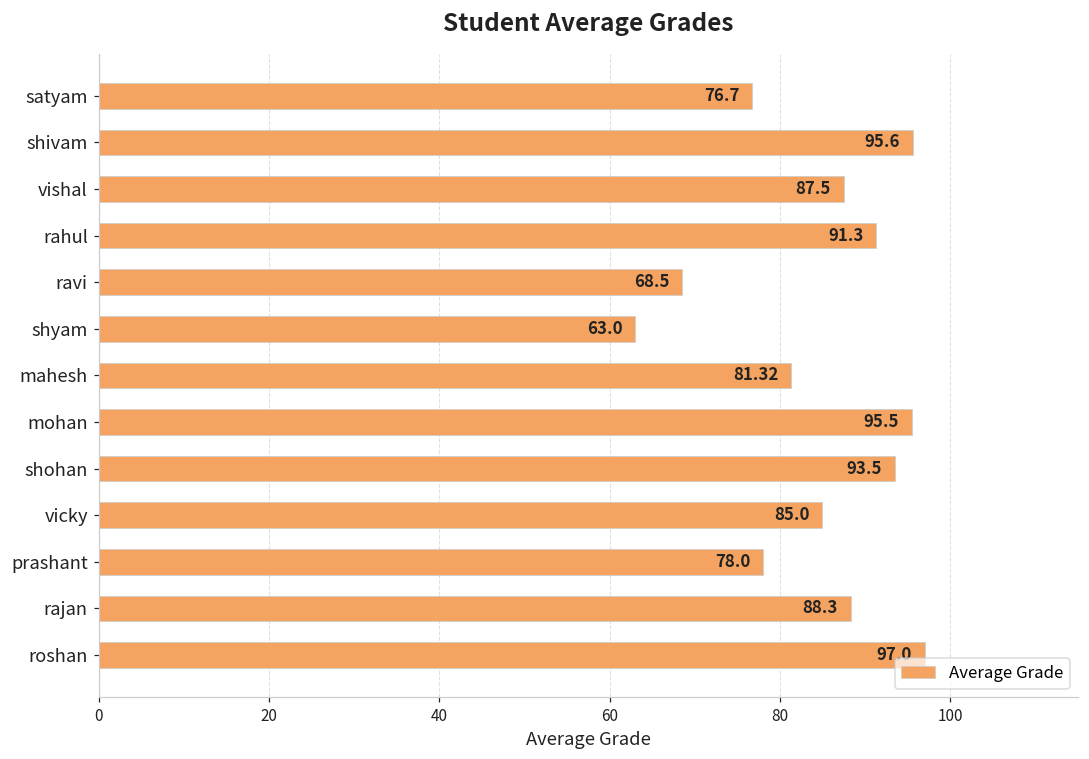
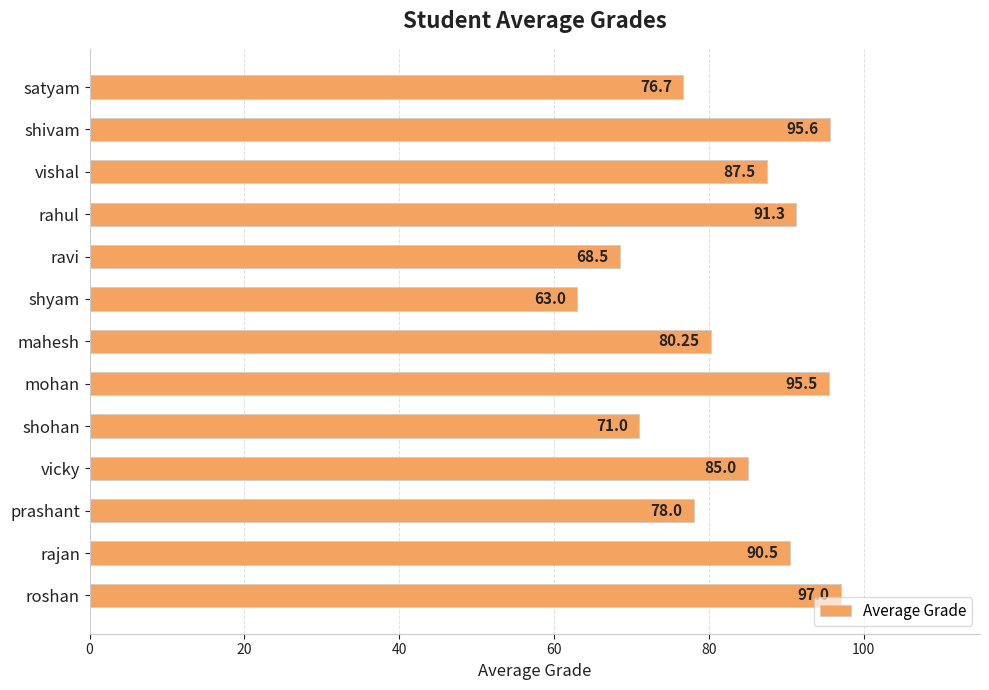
mahesh: 81.32 -> 80.25
shohan: 93.5 -> 71.0
rajan: 88.3 -> 90.5
